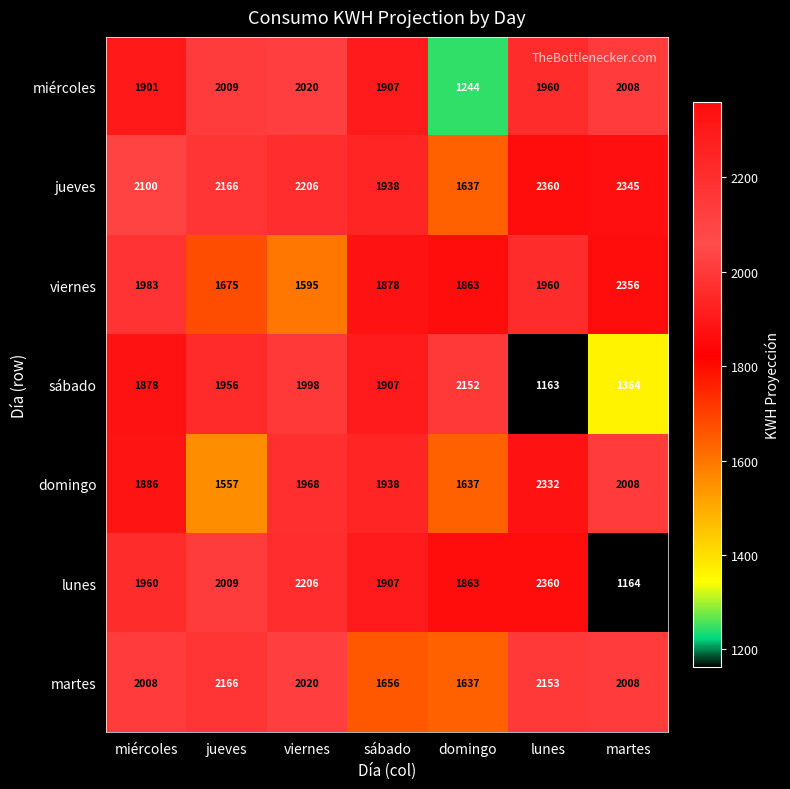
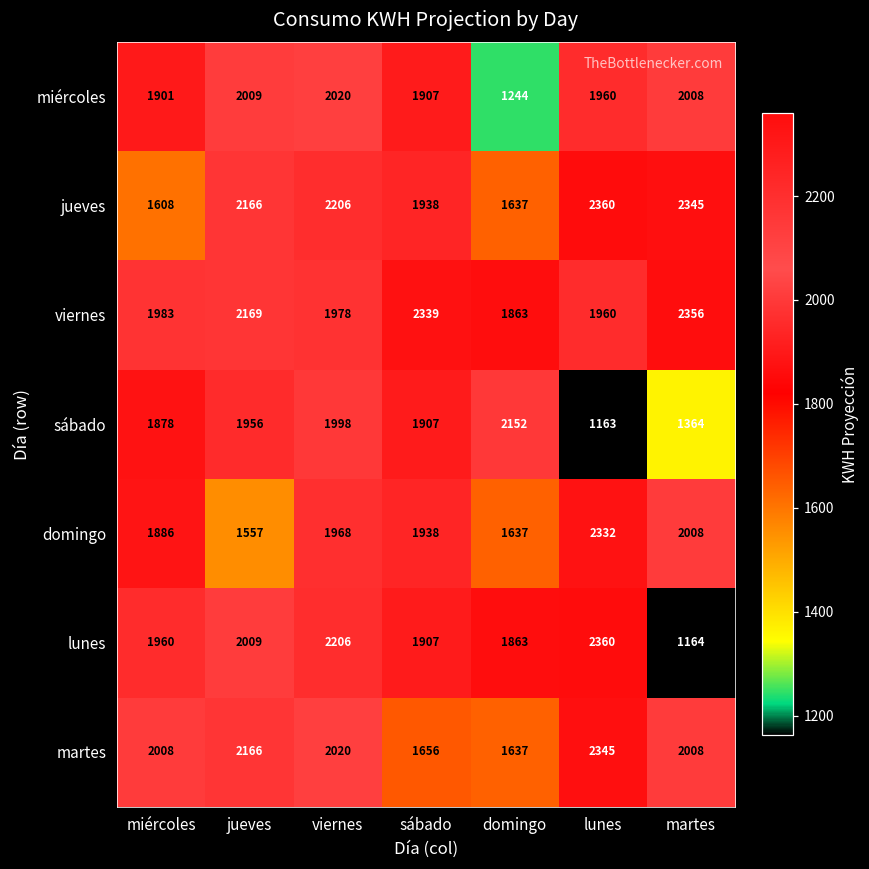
jueves, miércoles: 2100 -> 1608
viernes, jueves: 1675 -> 2169
viernes, viernes: 1595 -> 1978
viernes, sábado: 1878 -> 2339
martes, lunes: 2153 -> 2345
